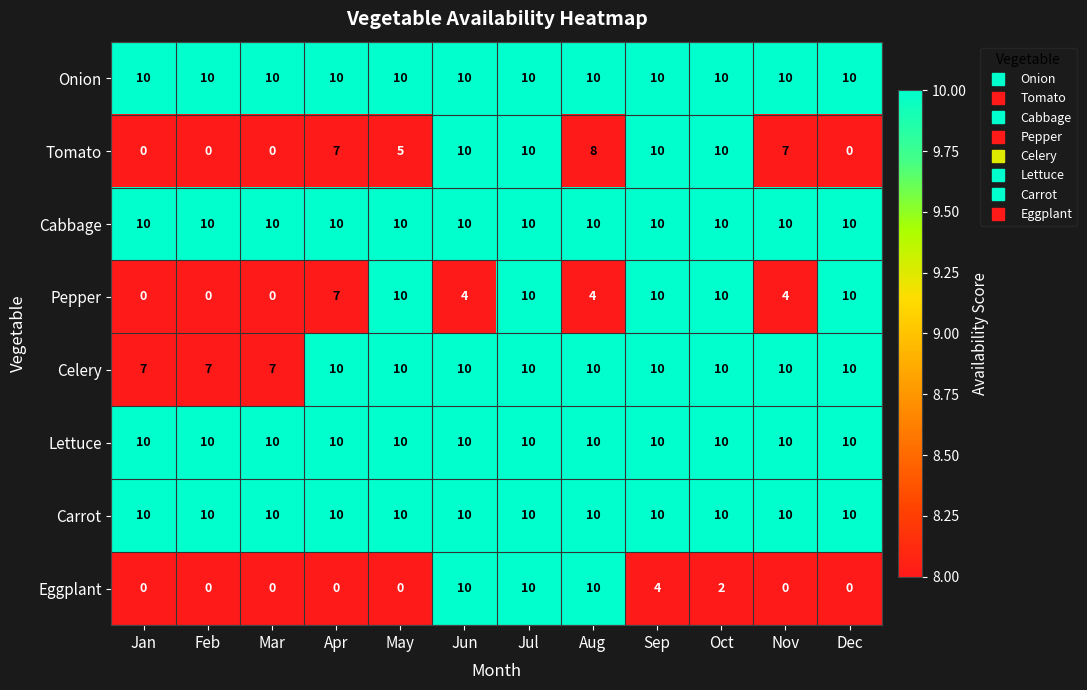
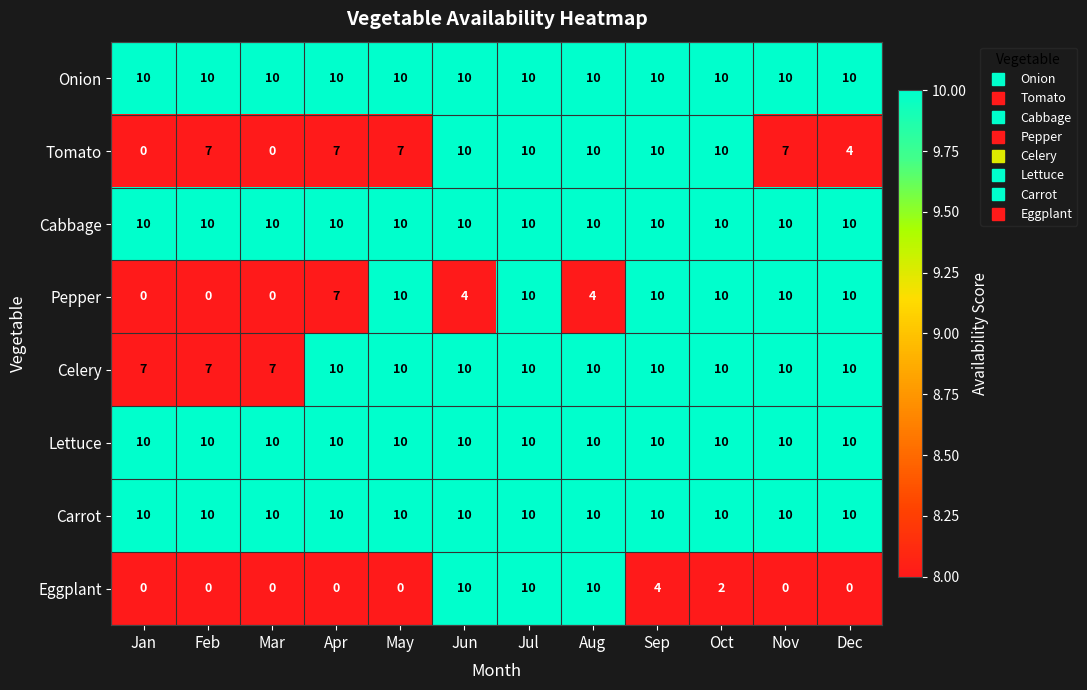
Tomato, Feb: 0 -> 7
Tomato, May: 5 -> 7
Tomato, Aug: 8 -> 10
Tomato, Dec: 0 -> 4
Pepper, Nov: 4 -> 10
